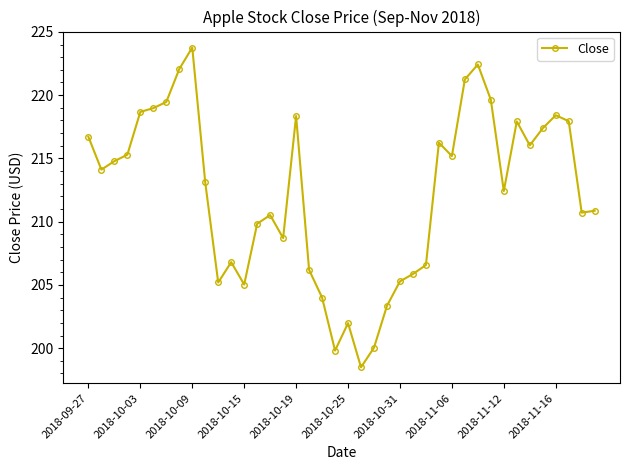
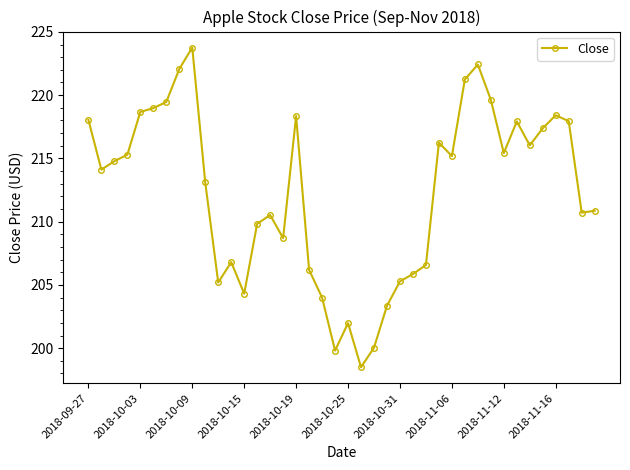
2018-09-27: 216.7 -> 218.0
2018-10-15: 205.0 -> 204.3
2018-11-12: 212.4 -> 215.4
